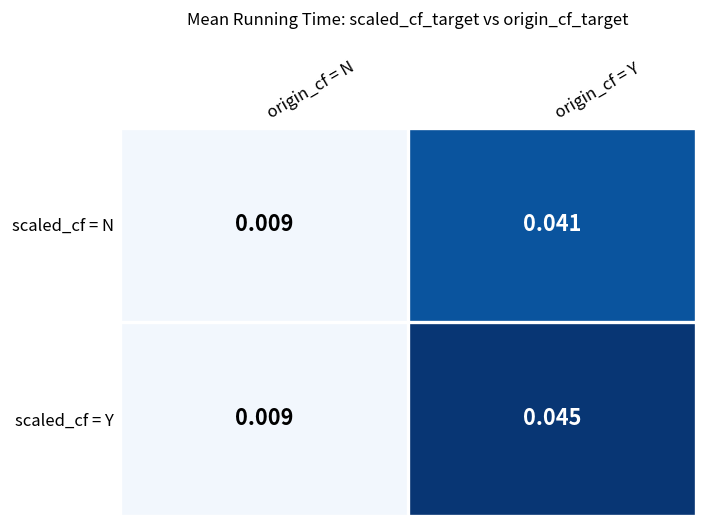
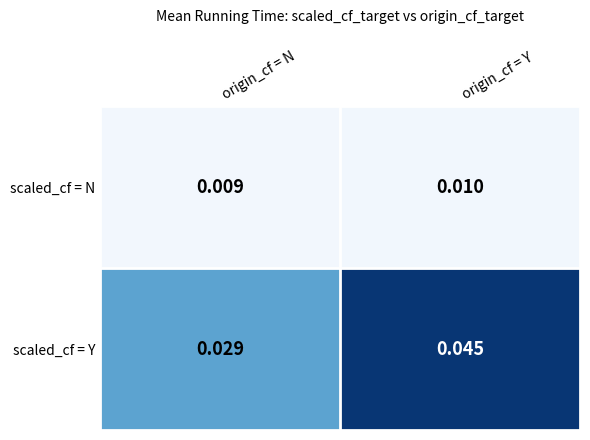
scaled_cf = N, origin_cf = Y: 0.041 -> 0.010
scaled_cf = Y, origin_cf = N: 0.009 -> 0.029
